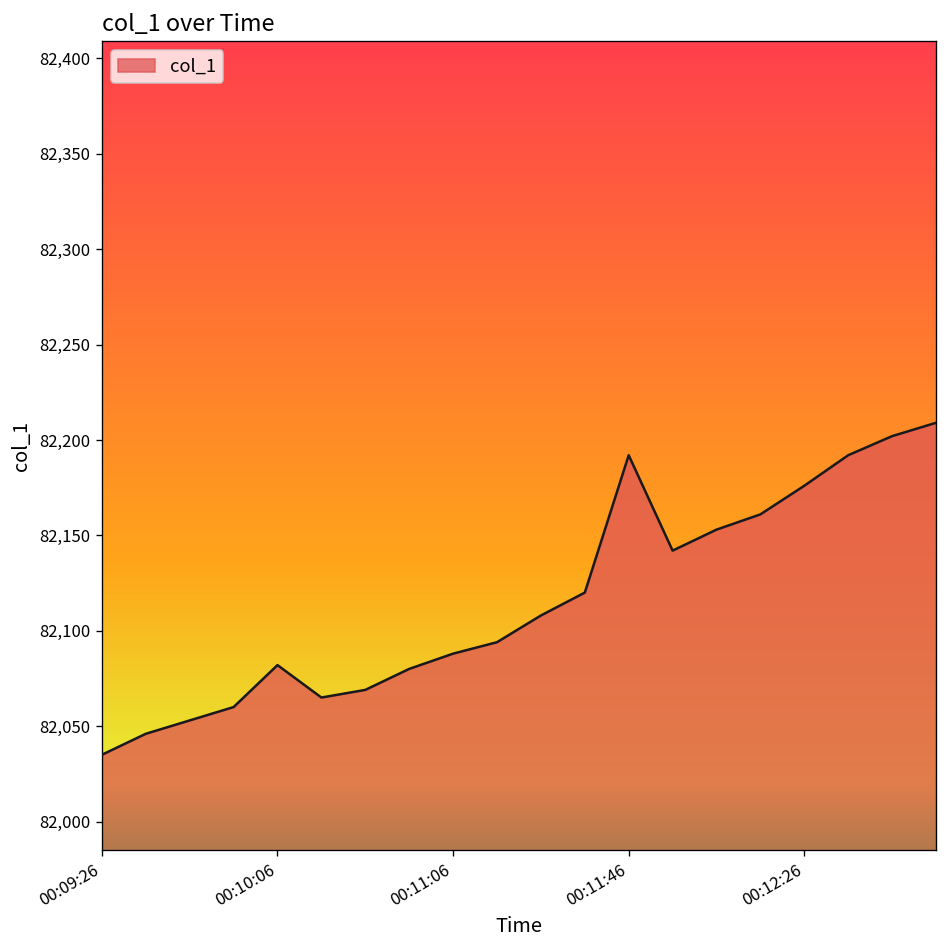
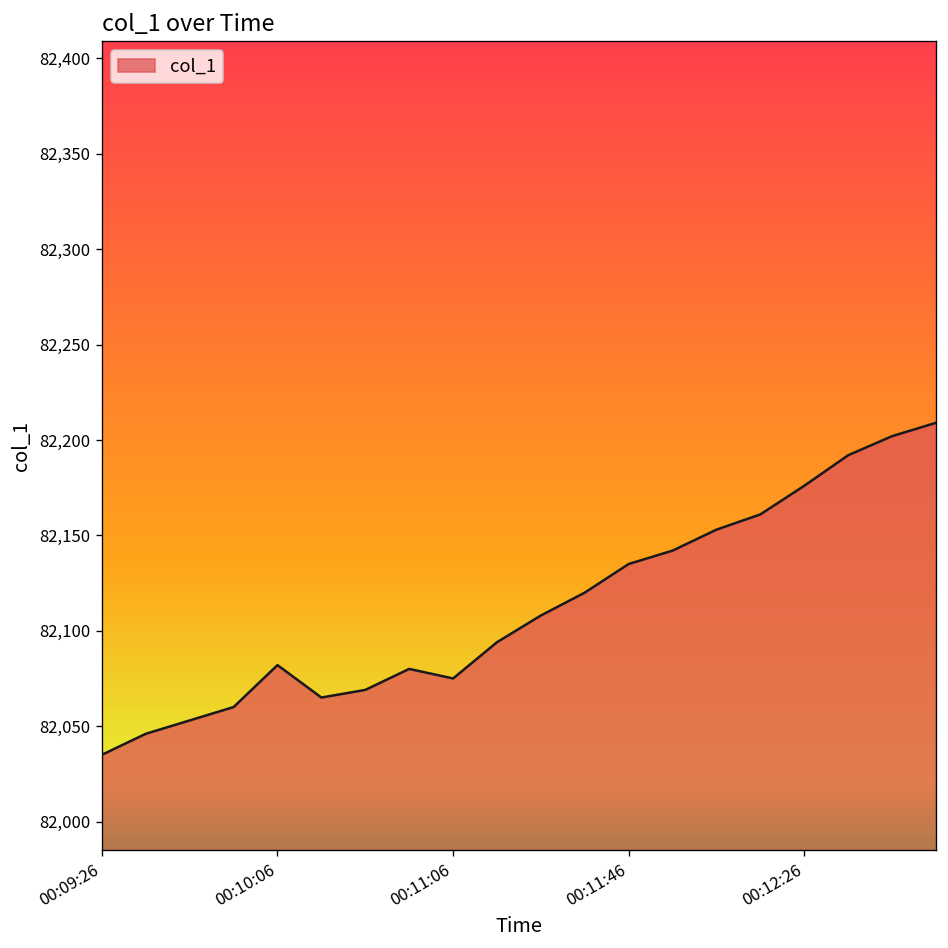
00:11:06: 82,088 -> 82,075
00:11:46: 82,192 -> 82,135
